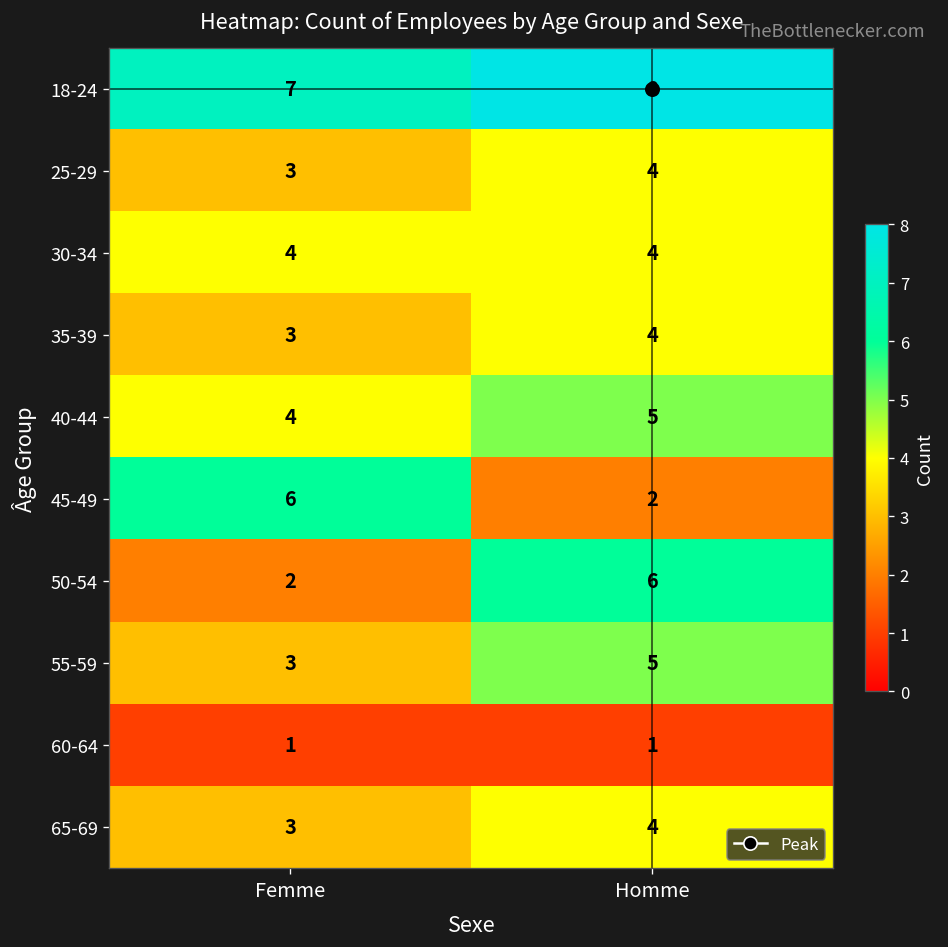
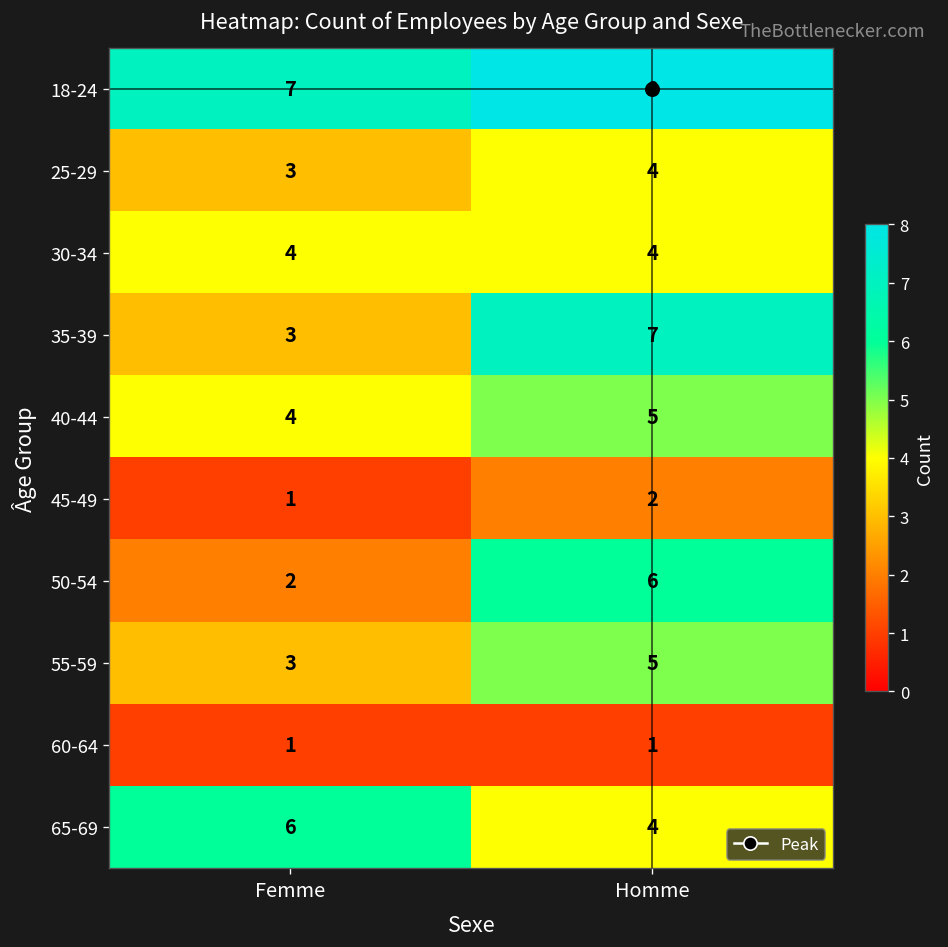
35-39, Homme: 4 -> 7
45-49, Femme: 6 -> 1
65-69, Femme: 3 -> 6
